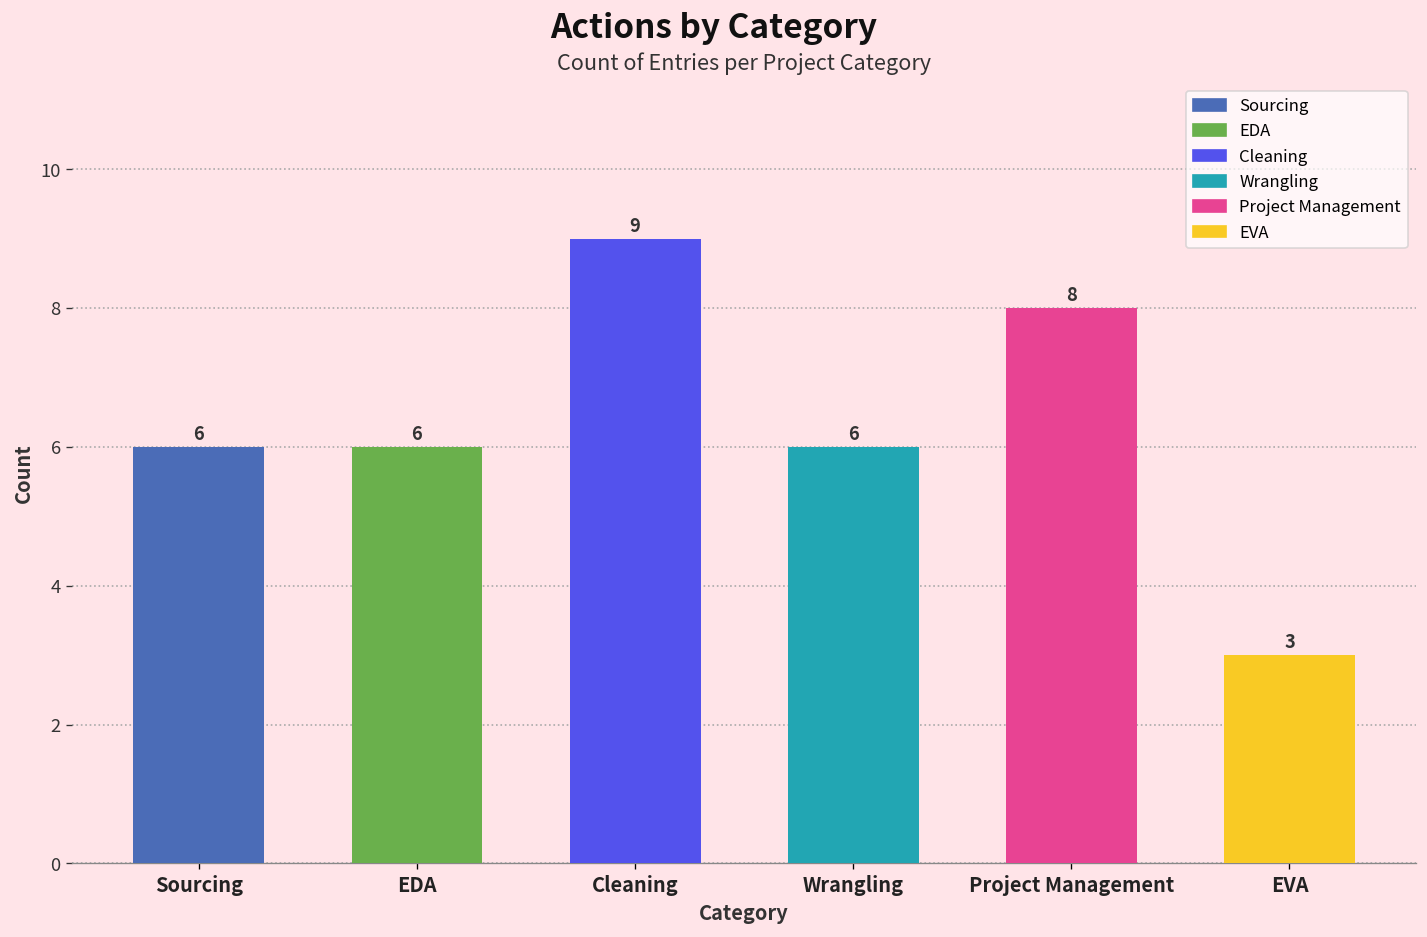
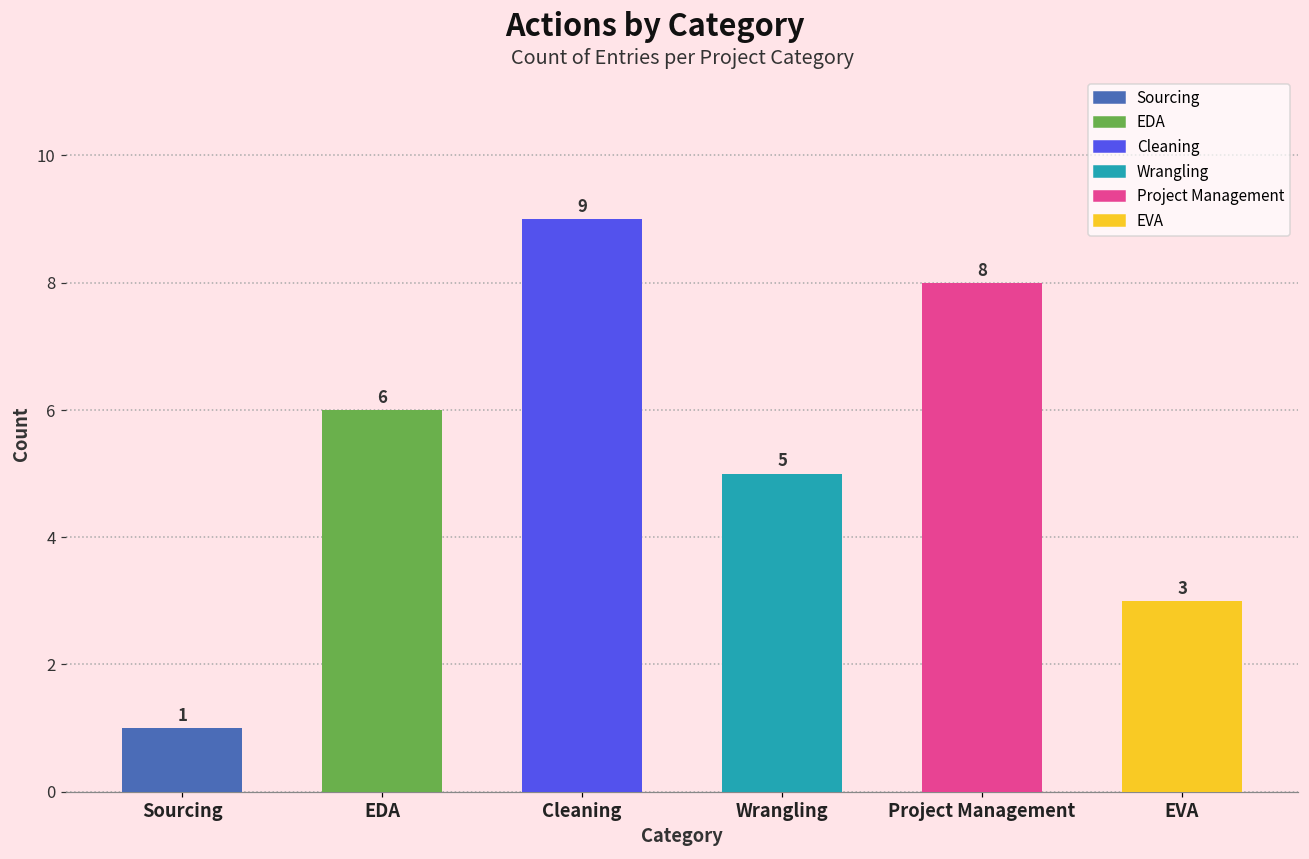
Sourcing: 6 -> 1
Wrangling: 6 -> 5
